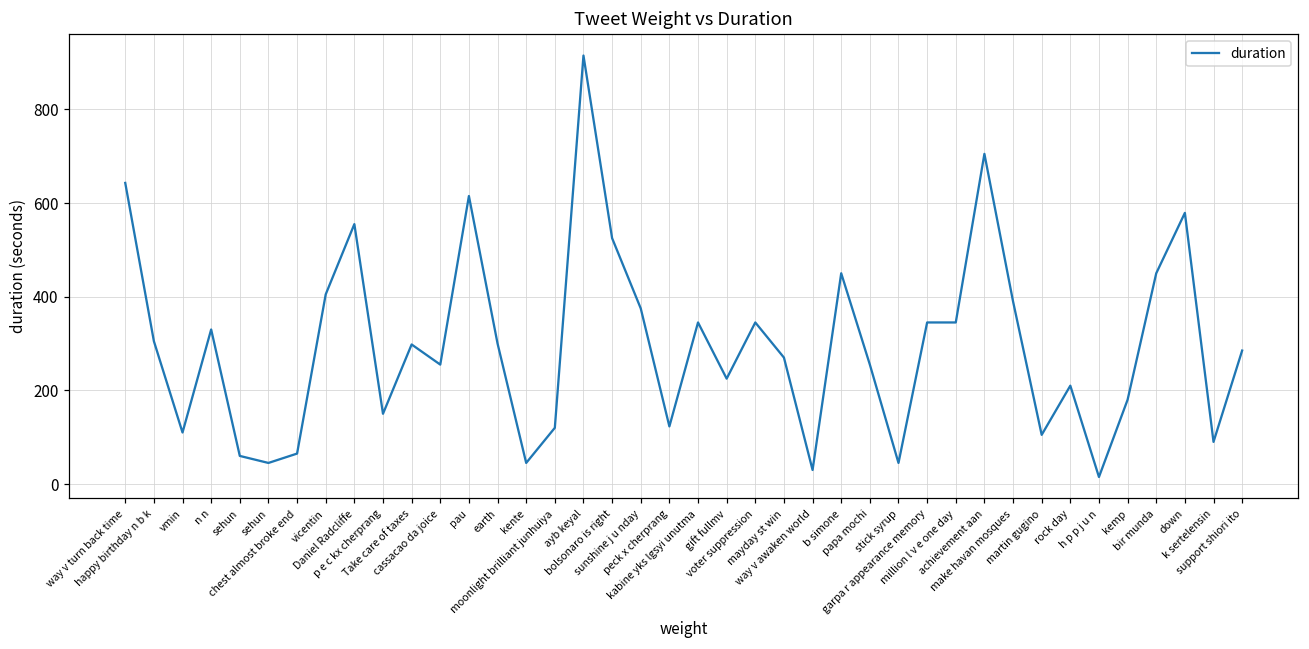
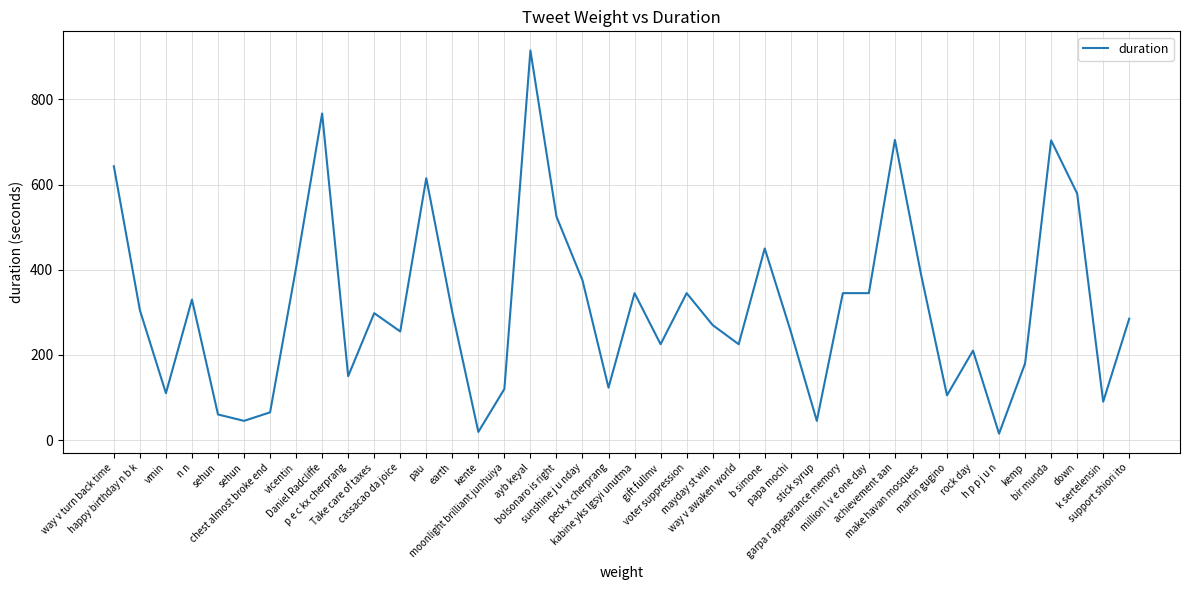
Daniel Radcliffe: 560 -> 770
kente: 50 -> 20
way v awaken world: 30 -> 230
bir munda: 450 -> 700
